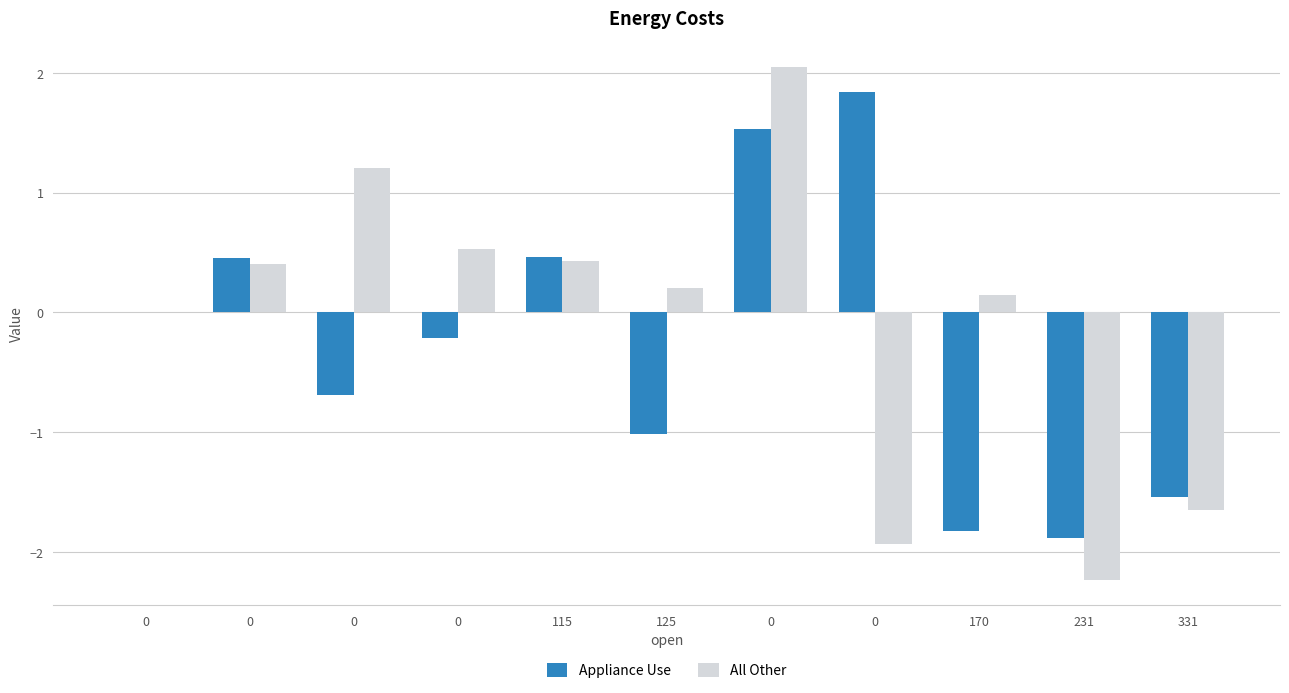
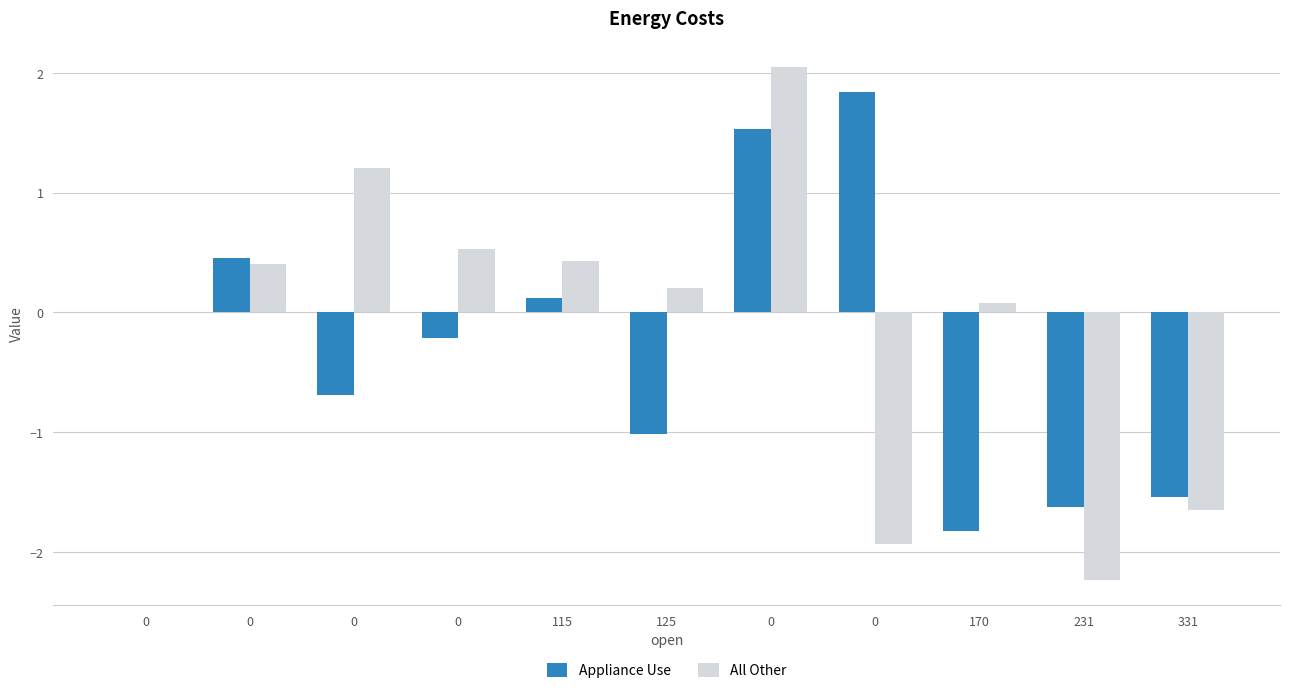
Appliance Use, 115: 0.46 -> 0.12
All Other, 170: 0.15 -> 0.07
Appliance Use, 231: -1.88 -> -1.62
